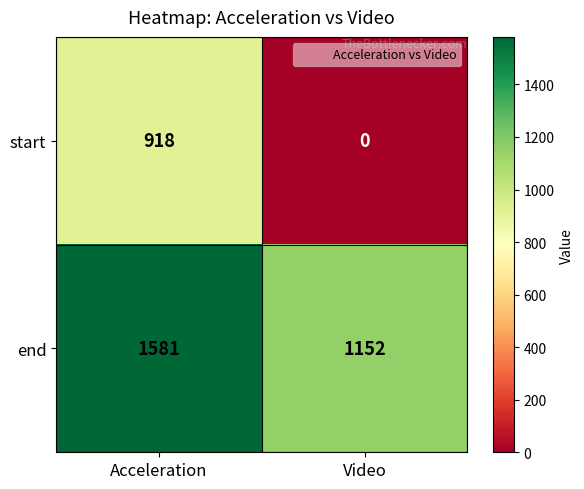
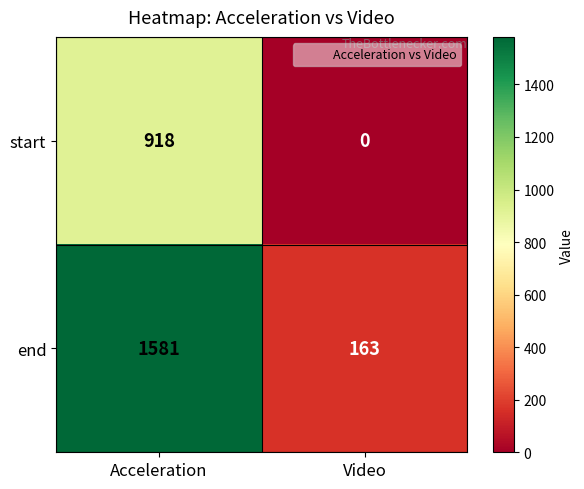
end, Video: 1152 -> 163
